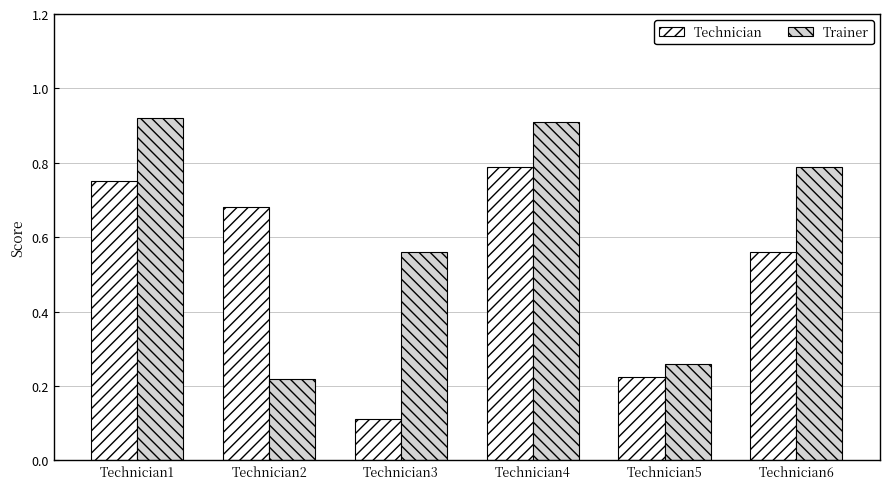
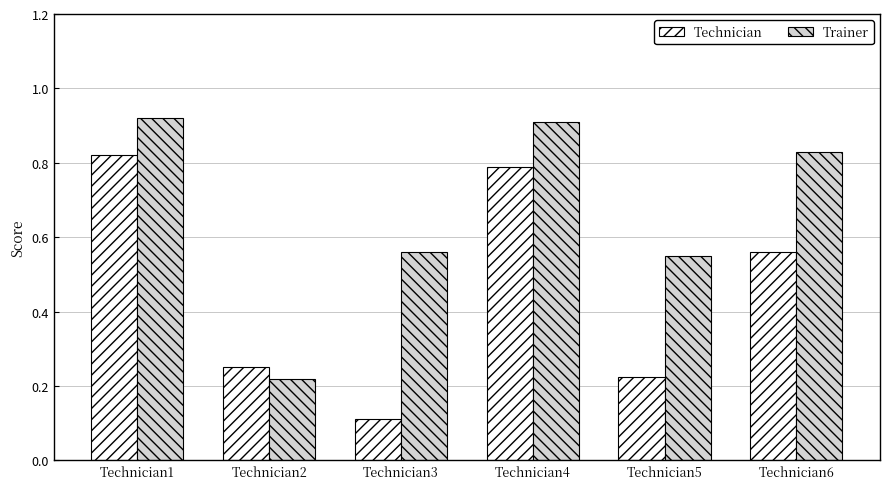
Technician, Technician1: 0.75 -> 0.82
Technician, Technician2: 0.68 -> 0.25
Trainer, Technician5: 0.26 -> 0.55
Trainer, Technician6: 0.79 -> 0.83
